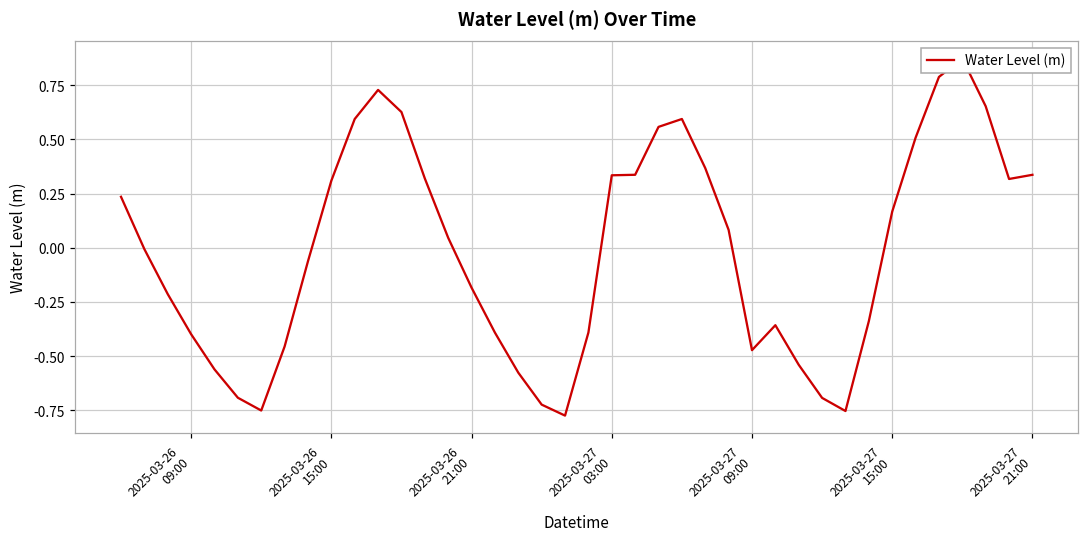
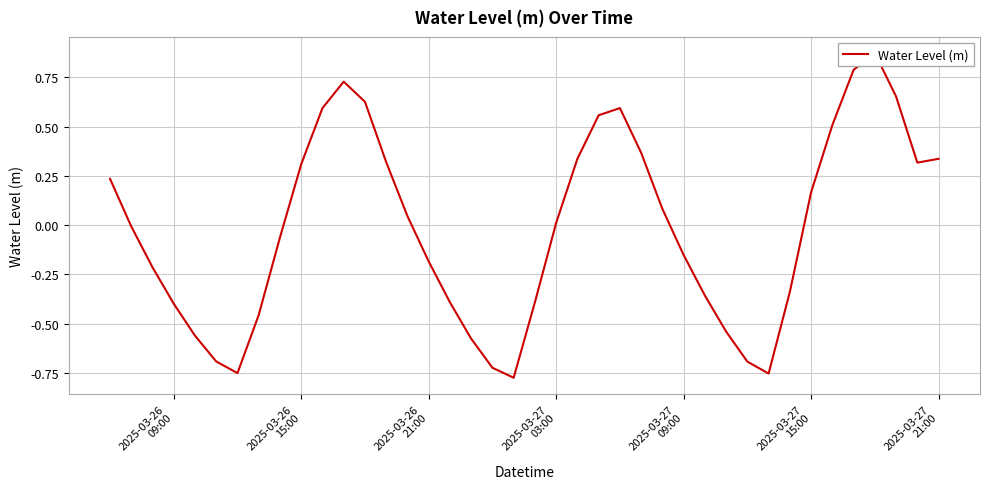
2025-03-27 03:00: 0.33 -> 0.01
2025-03-27 09:00: -0.47 -> -0.15
